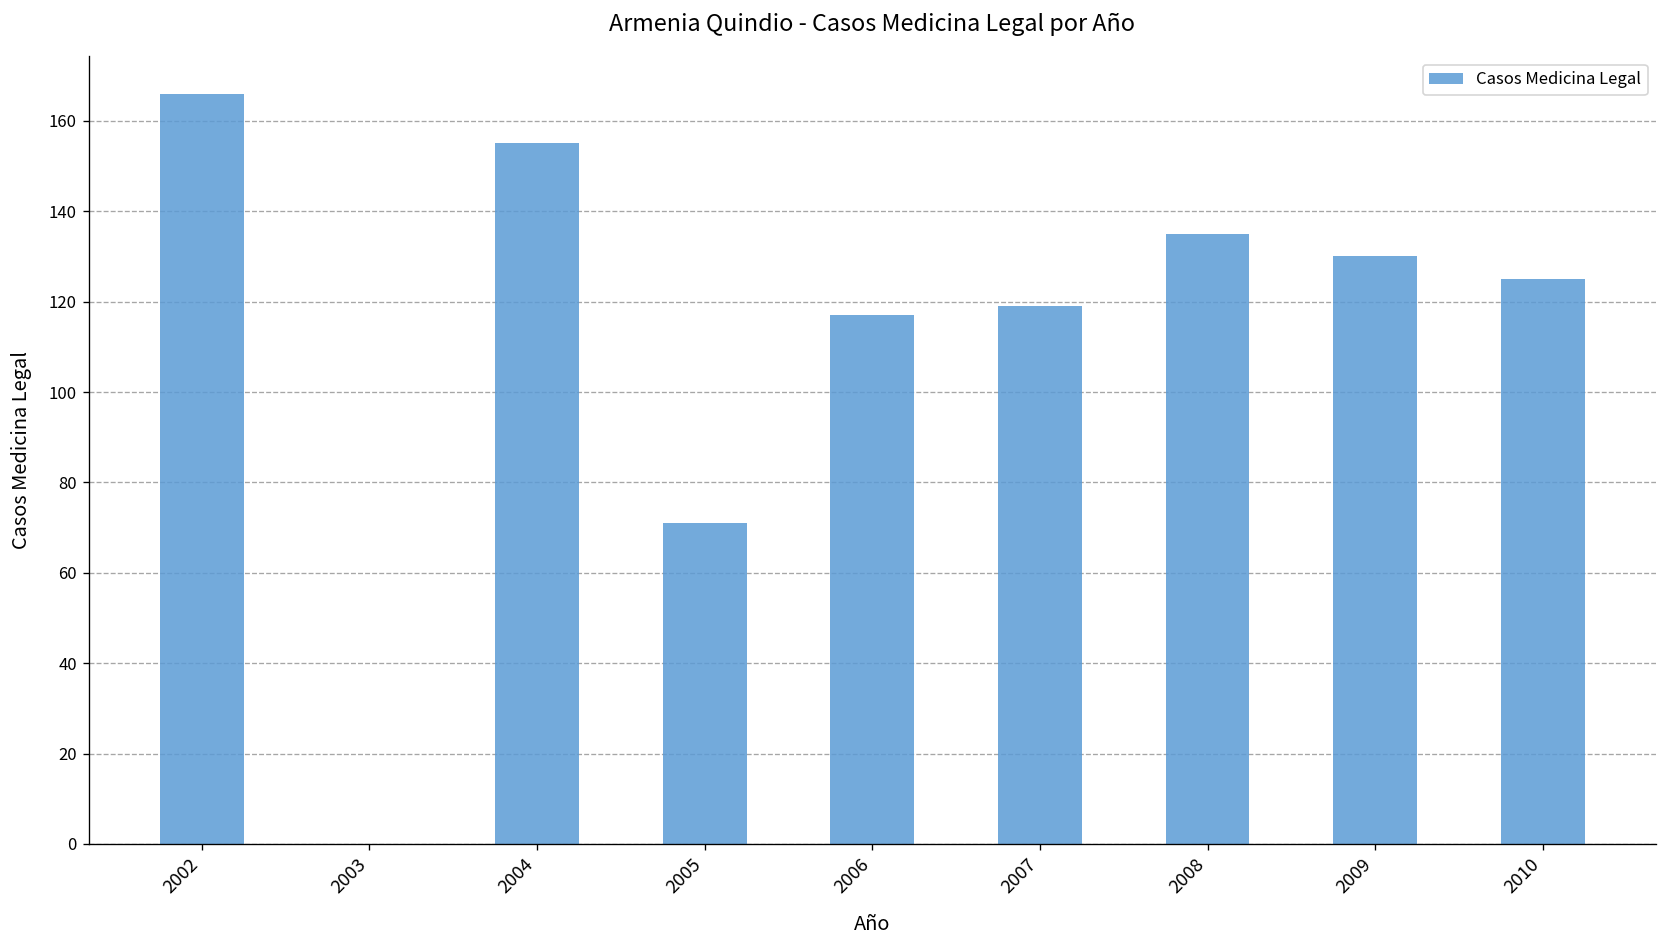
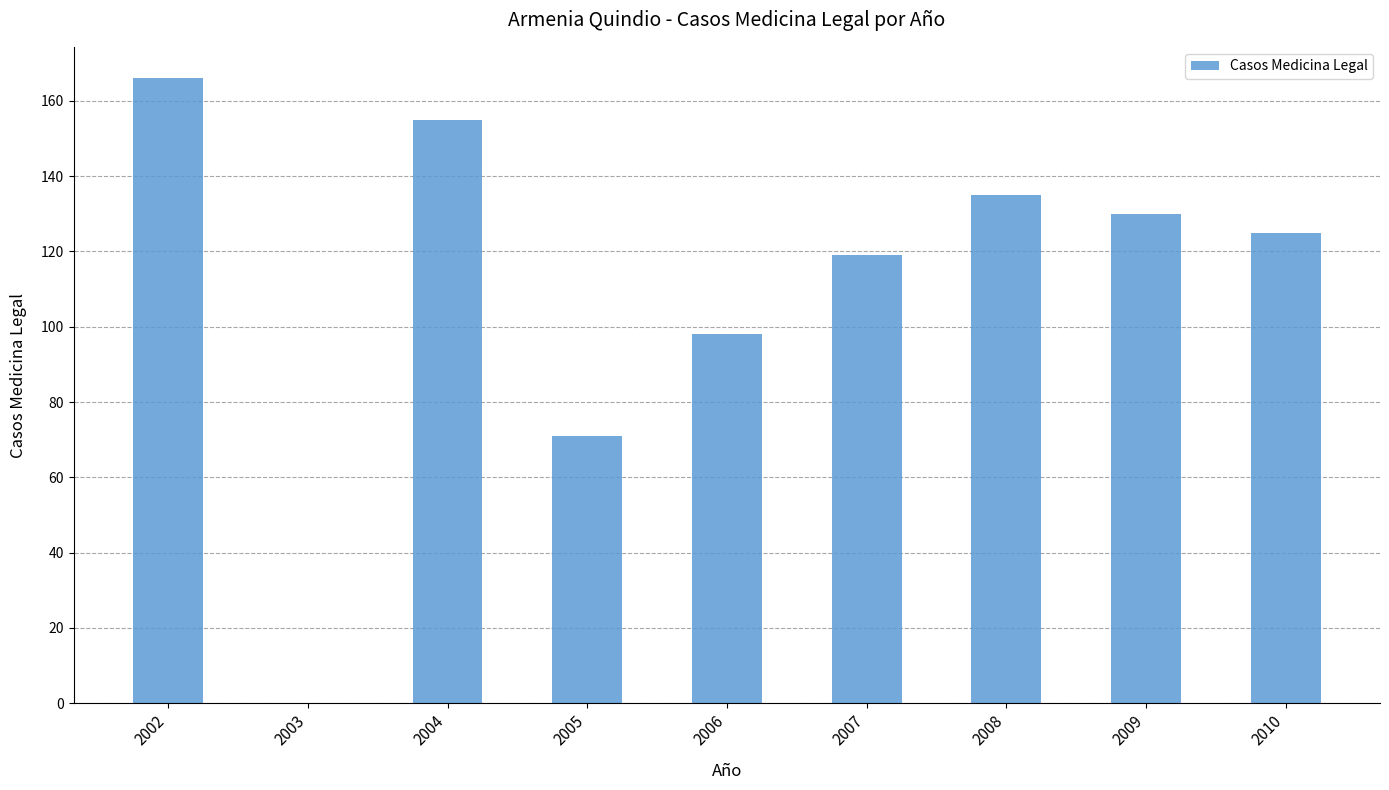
2006: 117 -> 98
